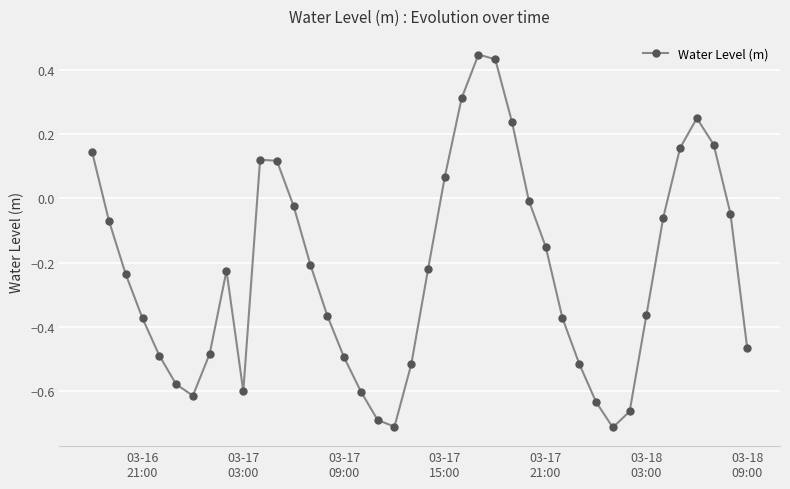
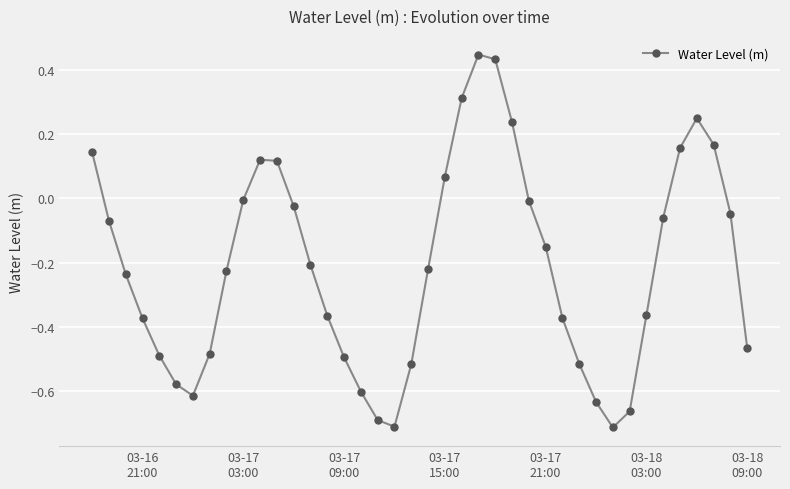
03-17 03:00: -0.60 -> -0.01
